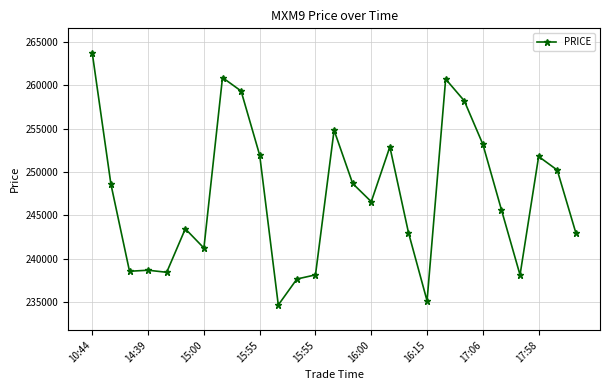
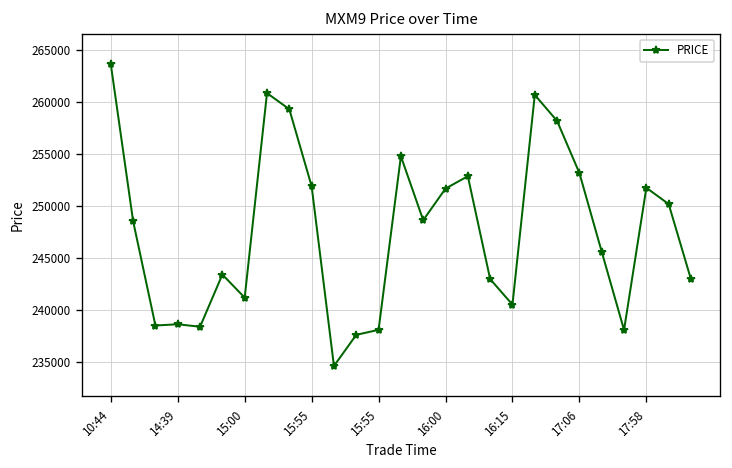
16:00: 247000 -> 252000
16:15: 235000 -> 241000
